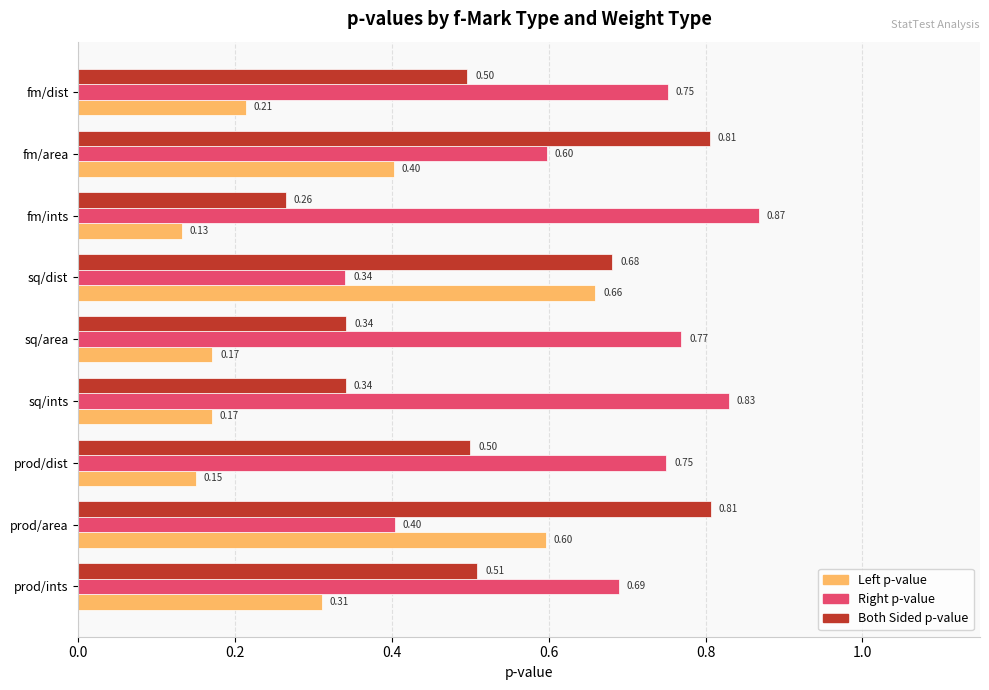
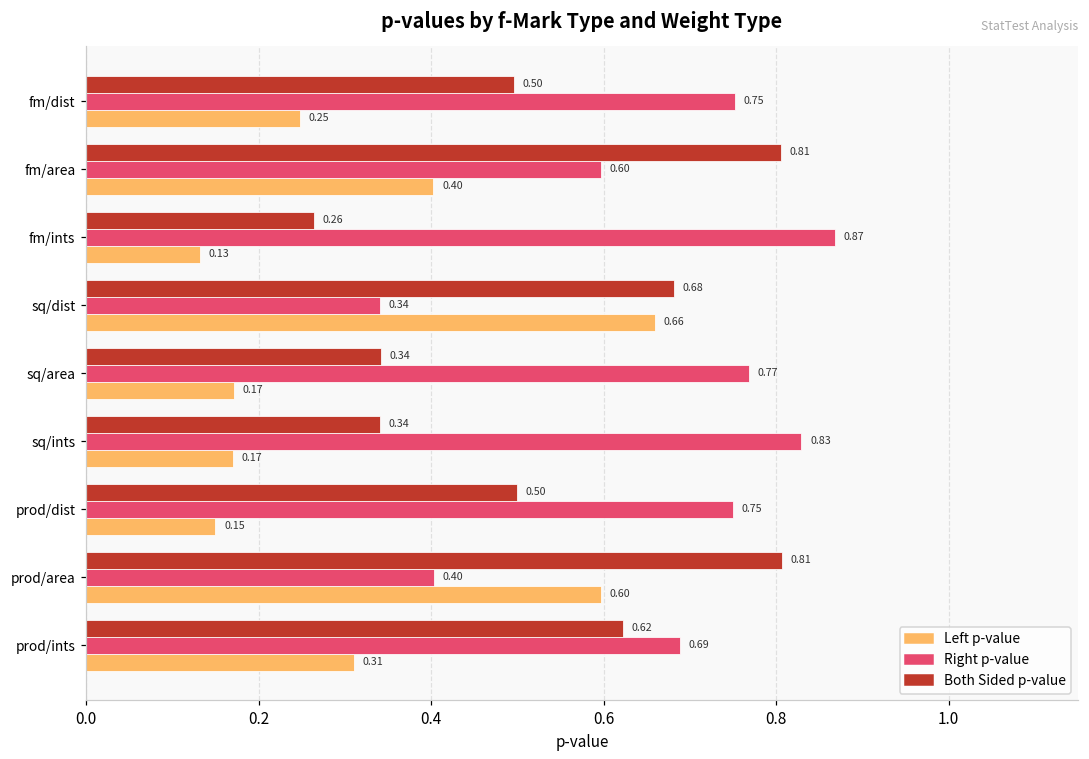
Left p-value, fm/dist: 0.21 -> 0.25
Both Sided p-value, prod/ints: 0.51 -> 0.62
